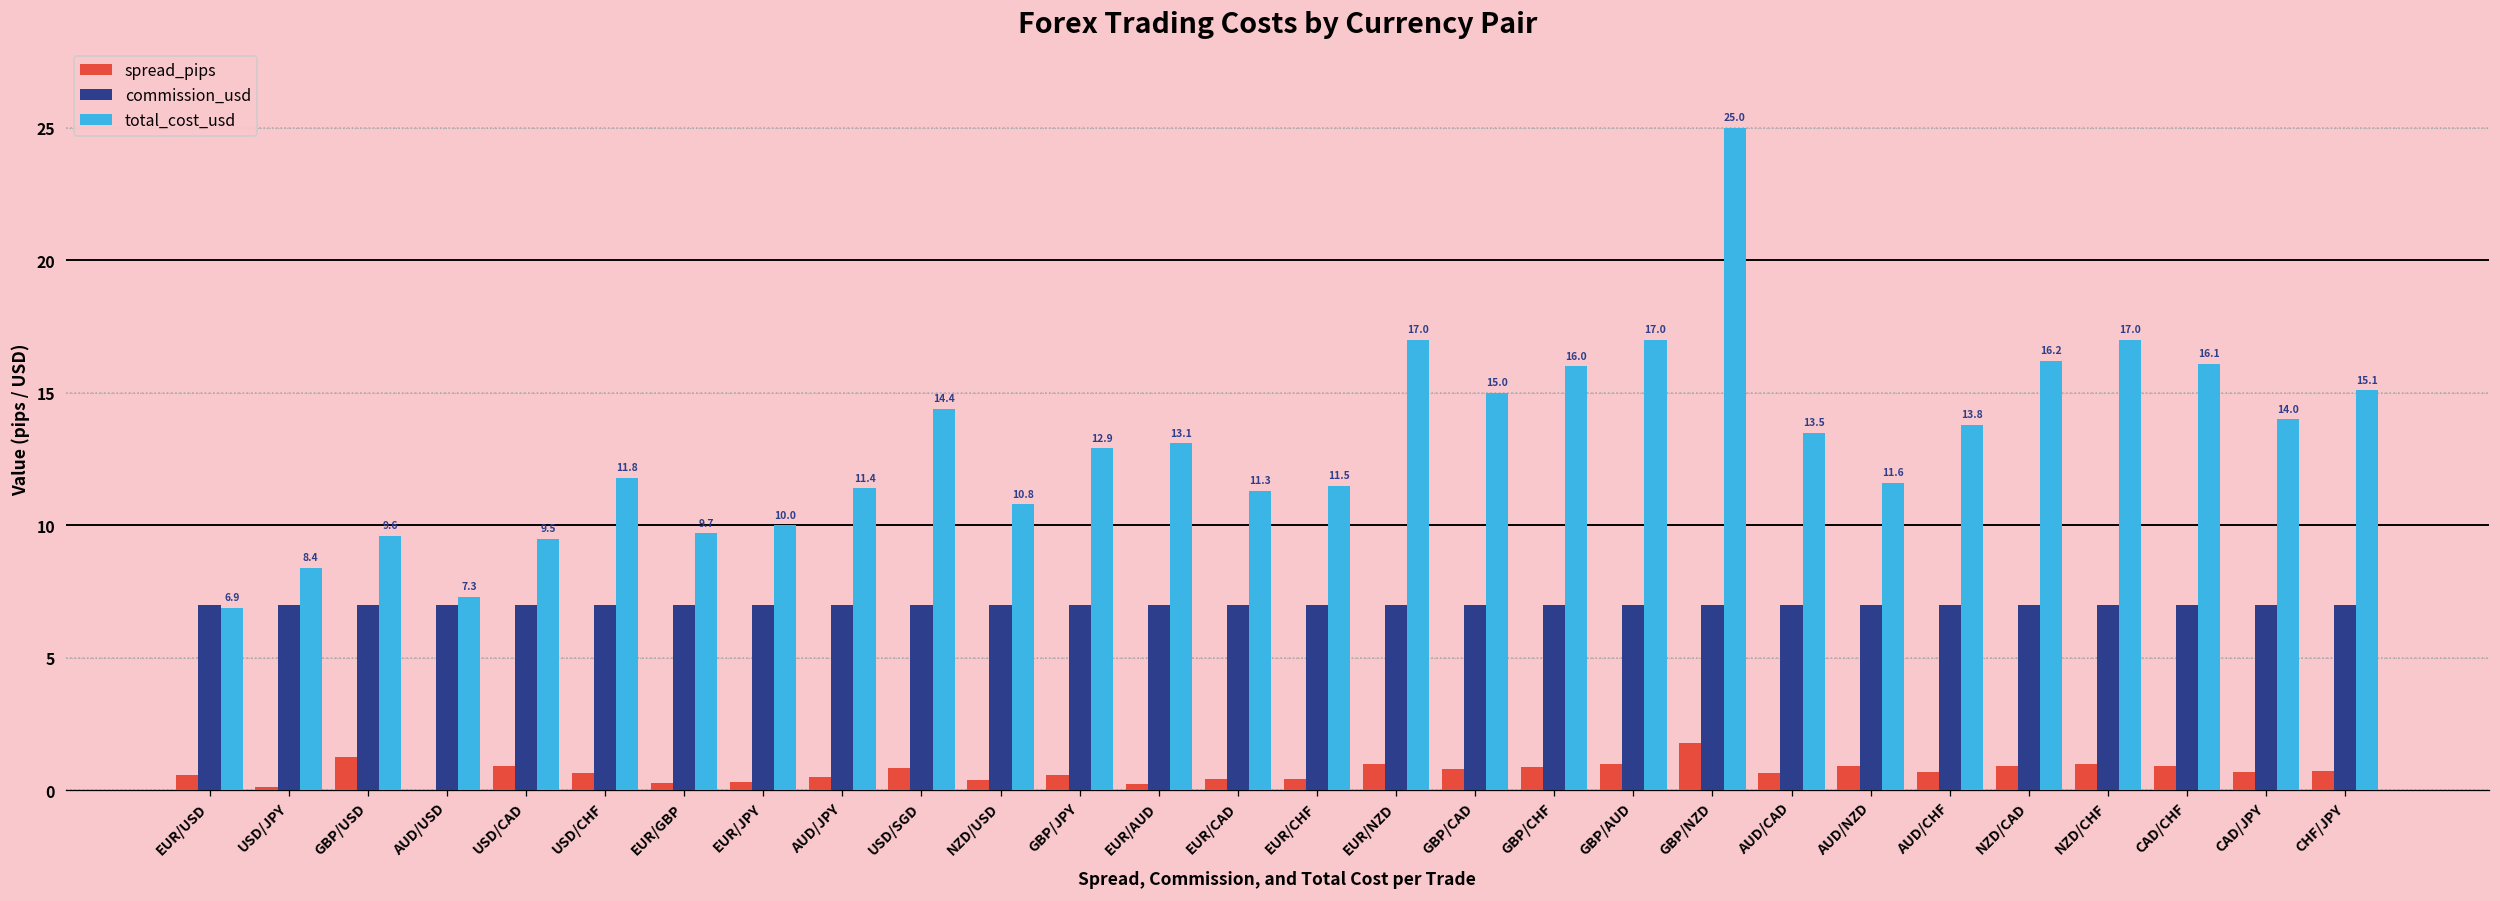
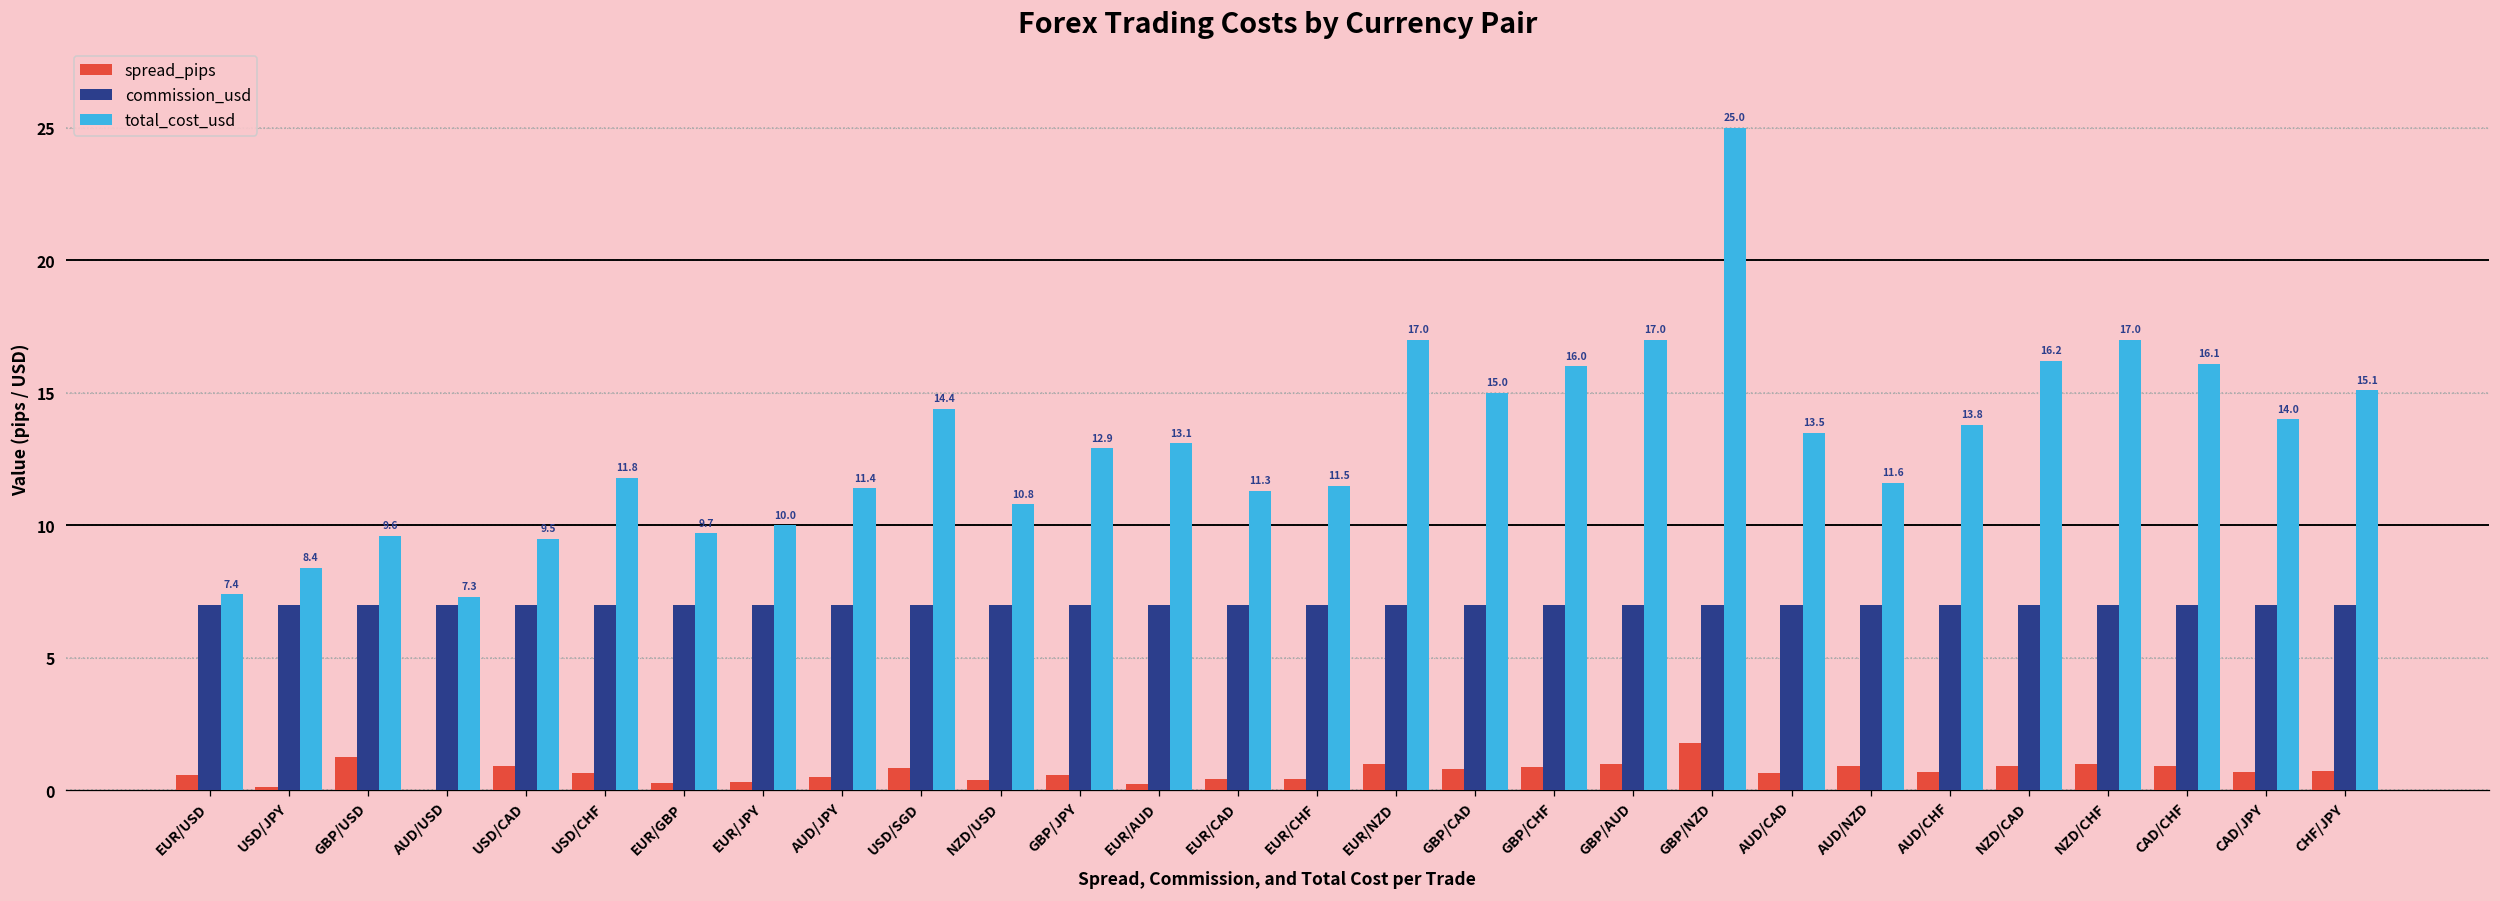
total_cost_usd, EUR/USD: 6.9 -> 7.4
